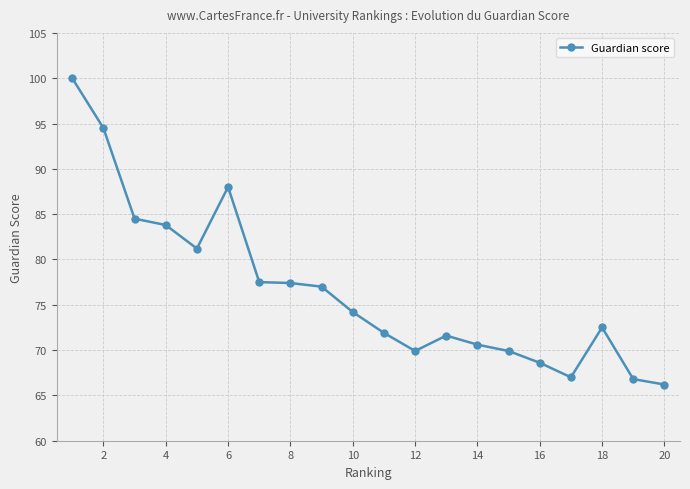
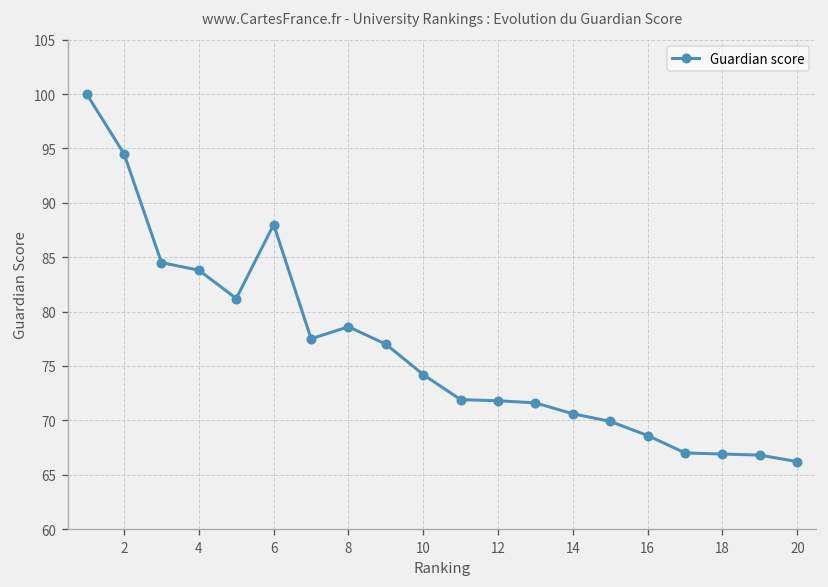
8: 77 -> 79
12: 70 -> 72
18: 73 -> 67
